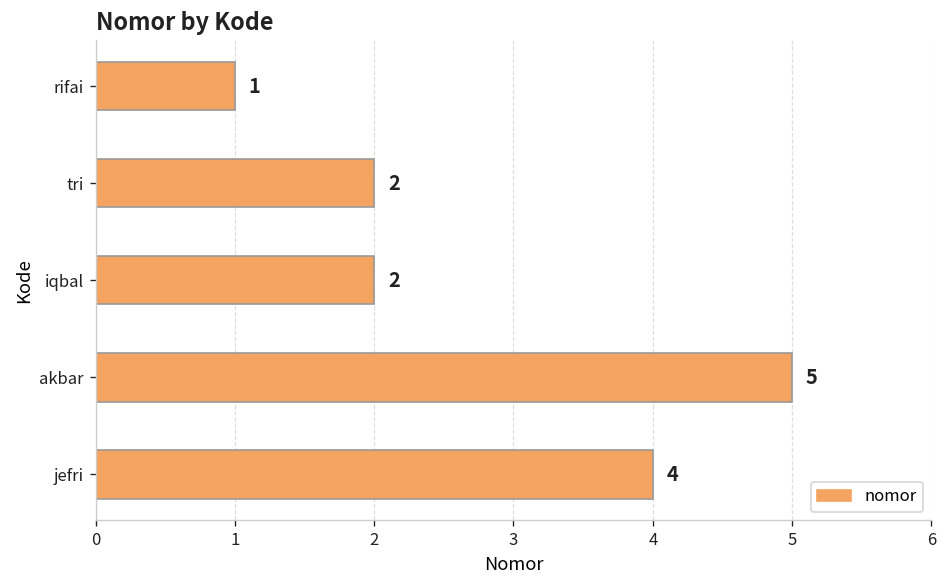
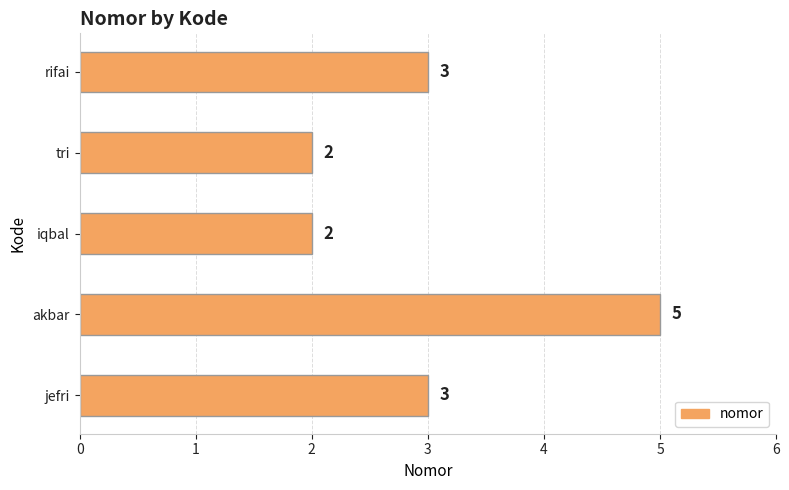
rifai: 1 -> 3
jefri: 4 -> 3
